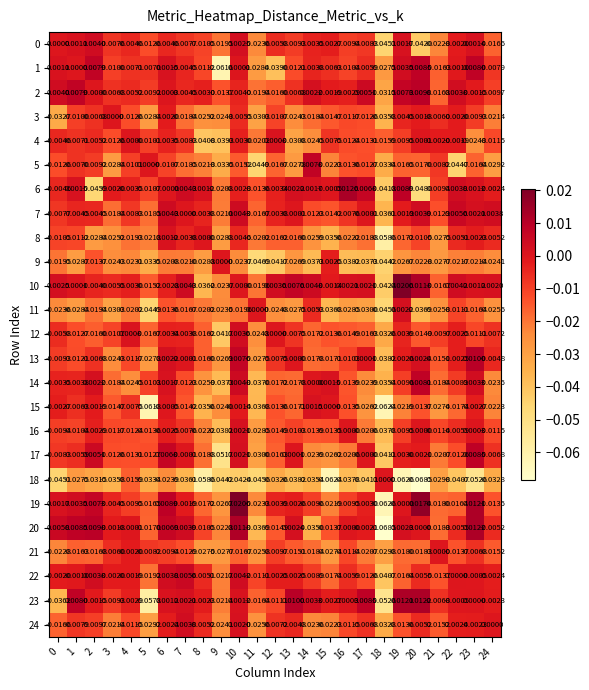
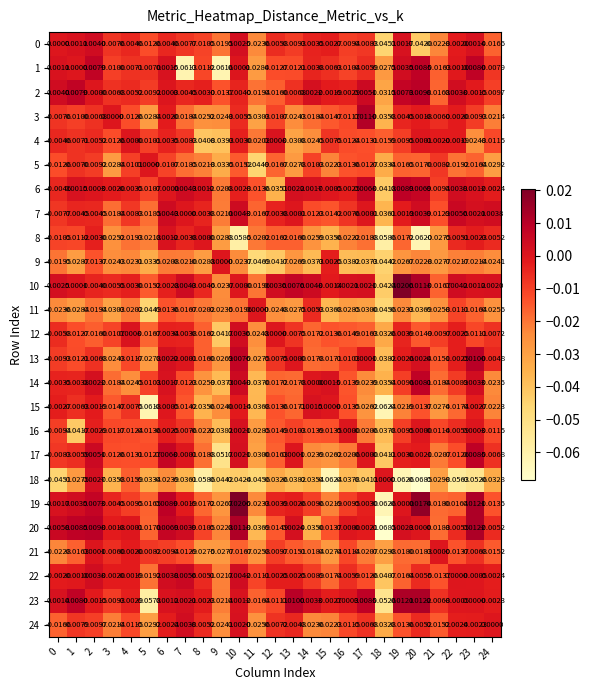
1, 7: -0.0045 -> -0.0613
1, 12: -0.0390 -> -0.0127
3, 0: -0.0327 -> -0.0076
3, 17: -0.0126 -> 0.0110
5, 14: 0.0078 -> -0.0103
5, 22: -0.0447 -> -0.0192
6, 2: -0.0459 -> 0.0003
6, 12: -0.0034 -> -0.0351
6, 16: 0.0126 -> -0.0025
6, 20: -0.0480 -> 0.0069
8, 2: -0.0284 -> -0.0030
8, 10: -0.0046 -> -0.0585
8, 20: -0.0105 -> -0.0620
10, 8: -0.0362 -> -0.0046
11, 19: 0.0022 -> -0.0233
16, 1: -0.0104 -> -0.0417
18, 2: -0.0315 -> 0.0027
18, 22: -0.0407 -> -0.0563
21, 2: -0.0168 -> 0.0001
23, 0: -0.0362 -> 0.0014
